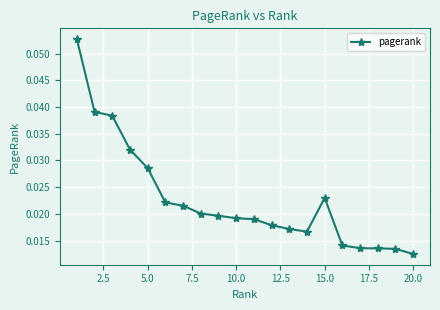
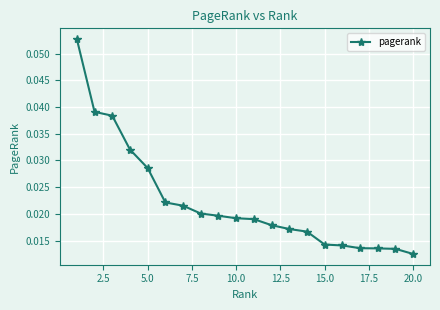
15.0: 0.023 -> 0.014
